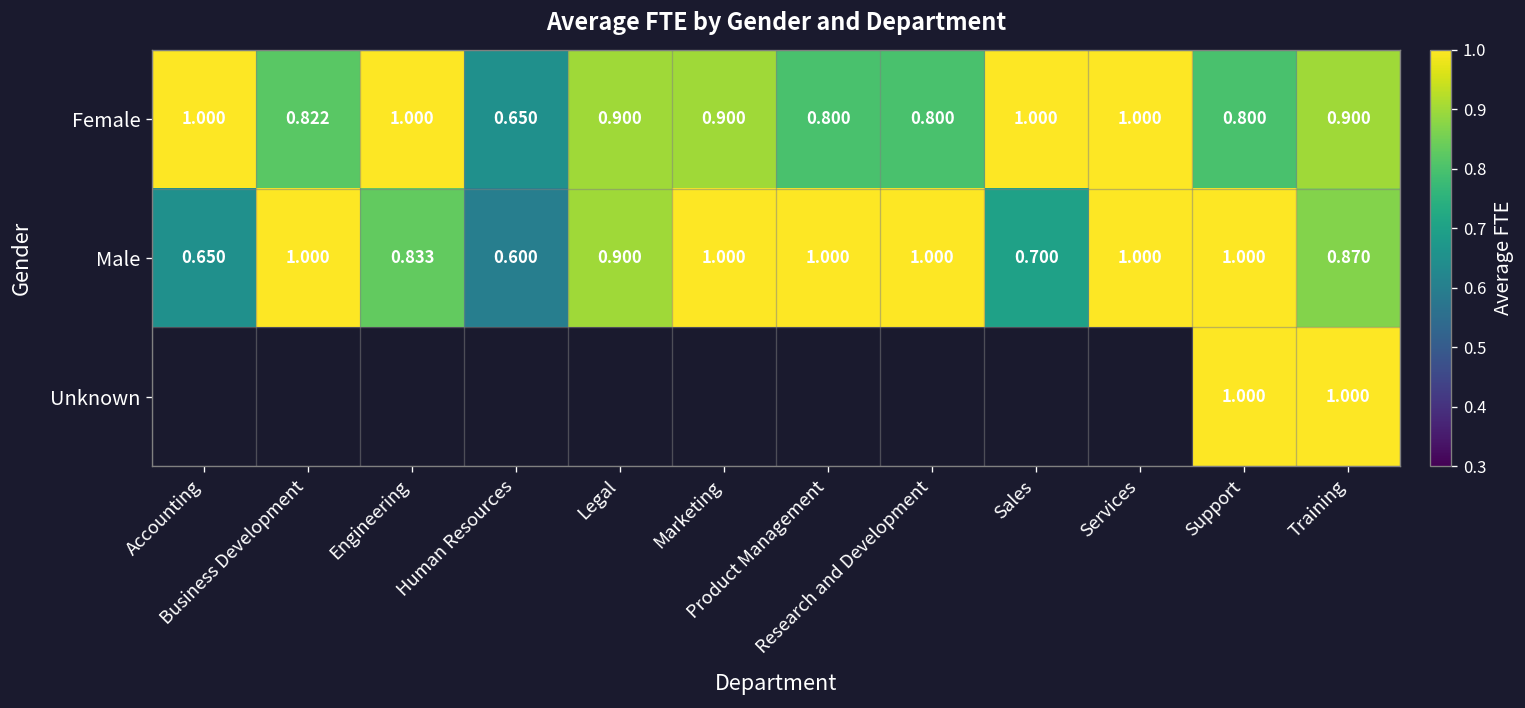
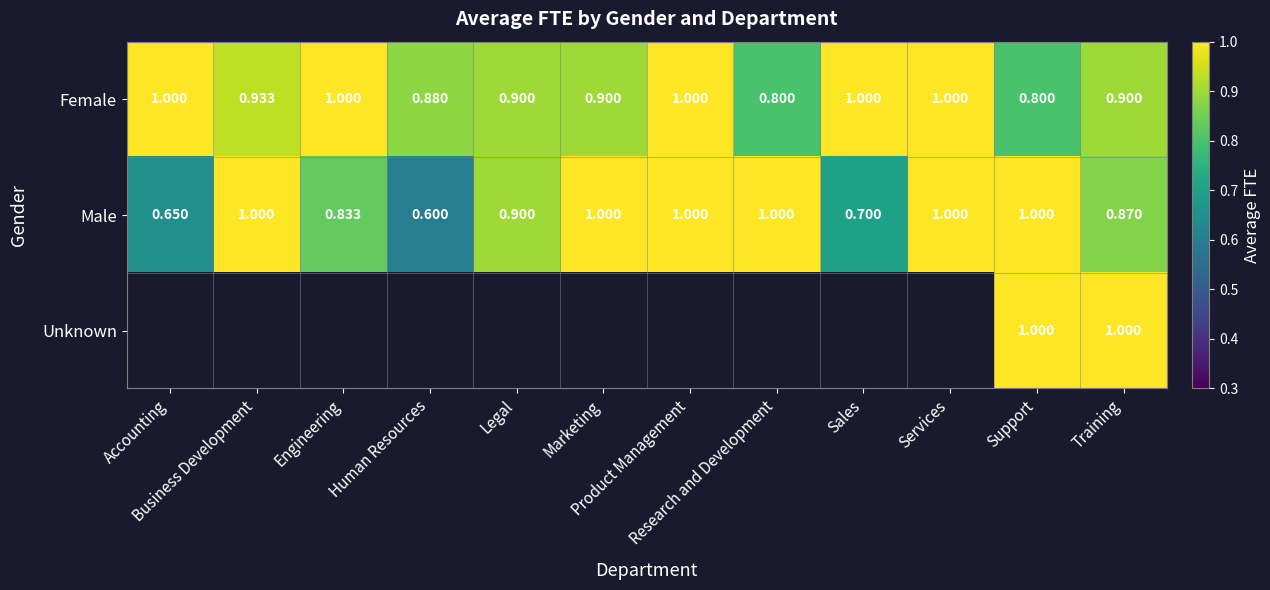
Female, Business Development: 0.822 -> 0.933
Female, Human Resources: 0.650 -> 0.880
Female, Product Management: 0.800 -> 1.000
